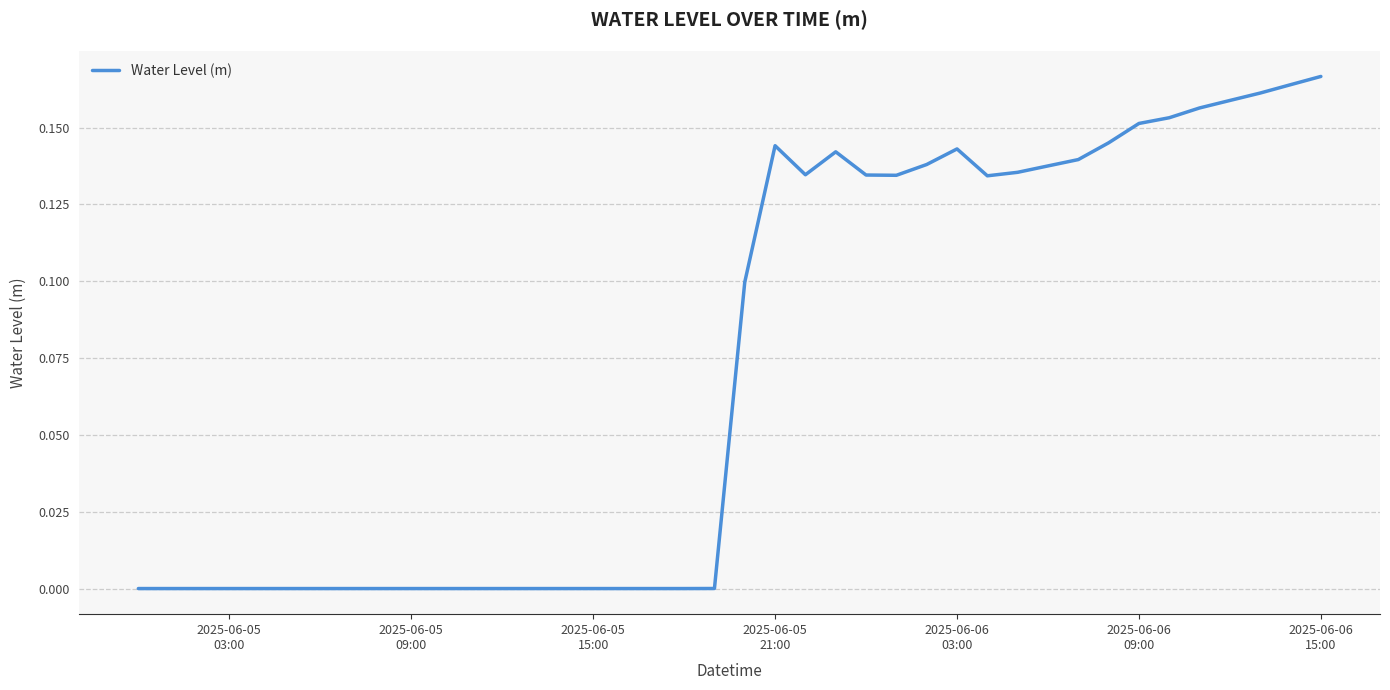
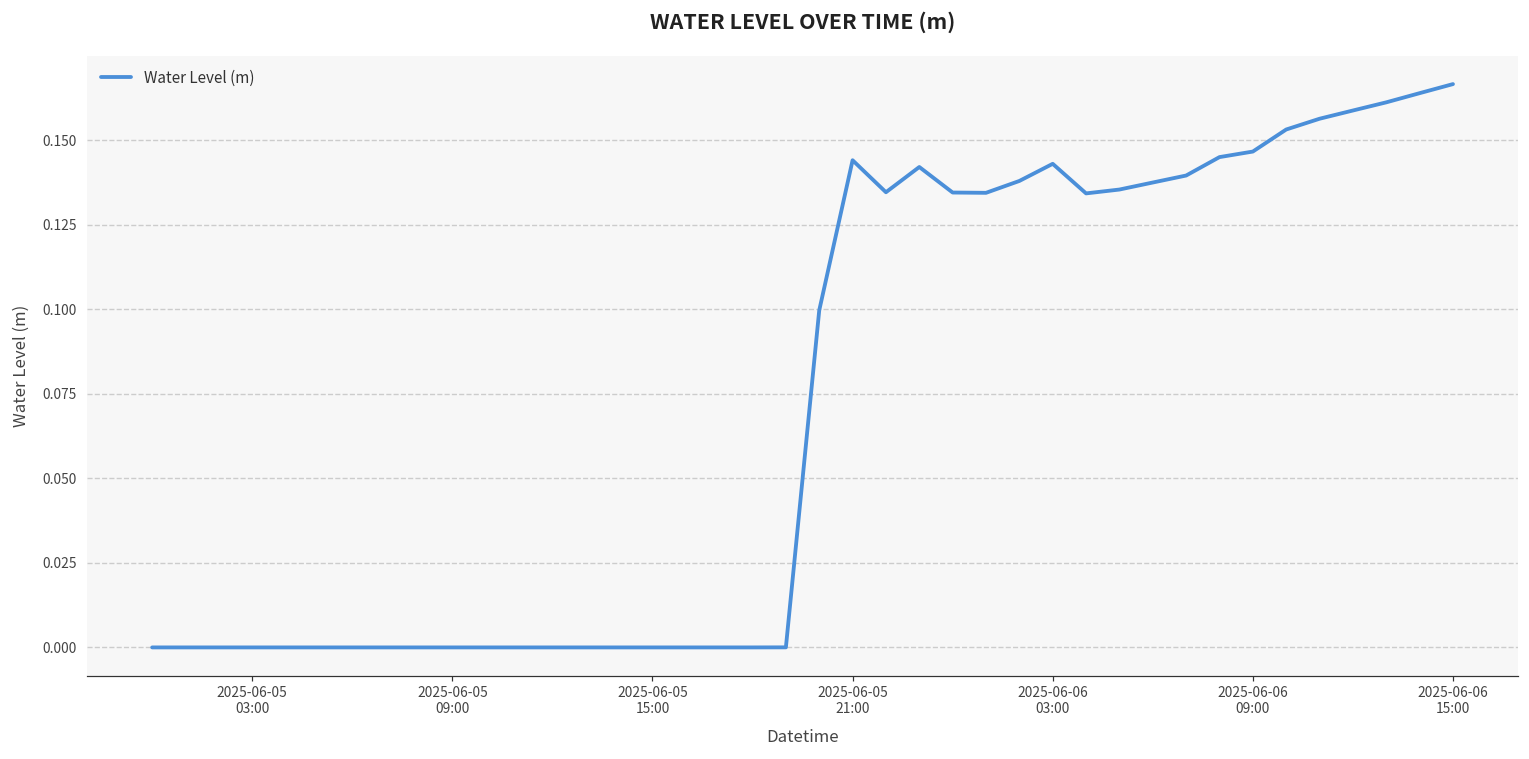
2025-06-06 09:00: 0.151 -> 0.147
